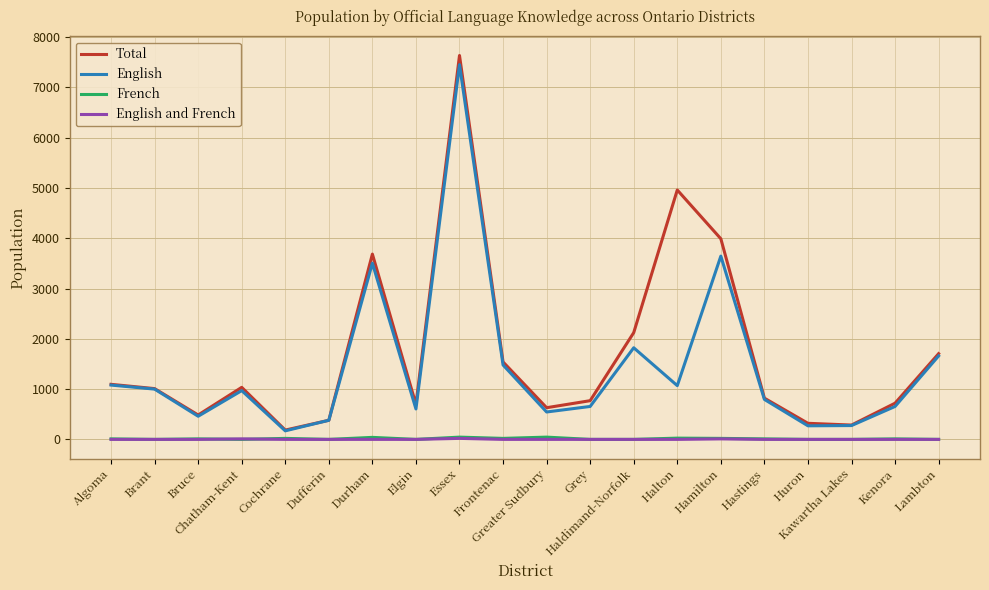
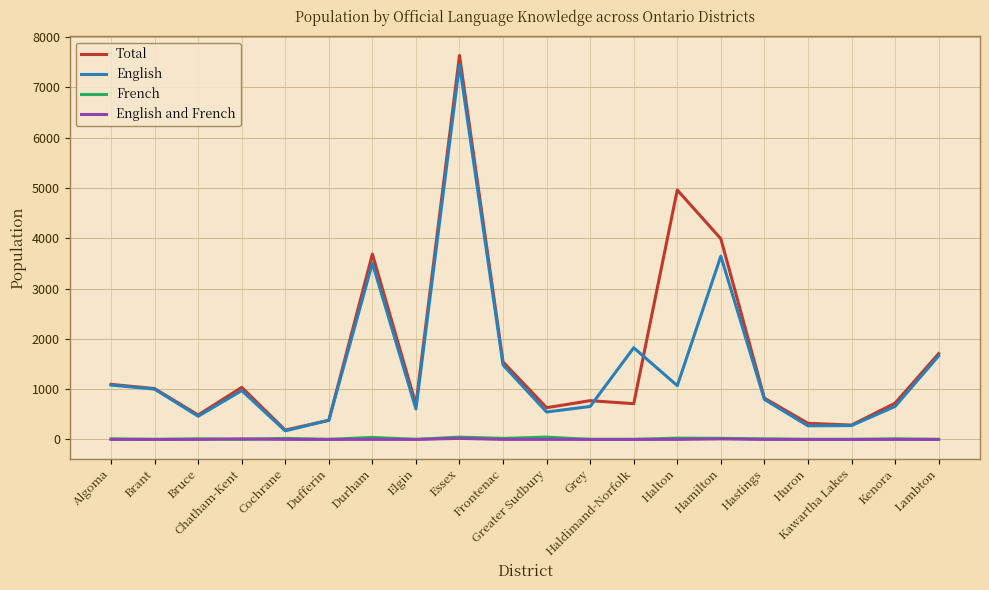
Total, Haldimand-Norfolk: 2100 -> 700
